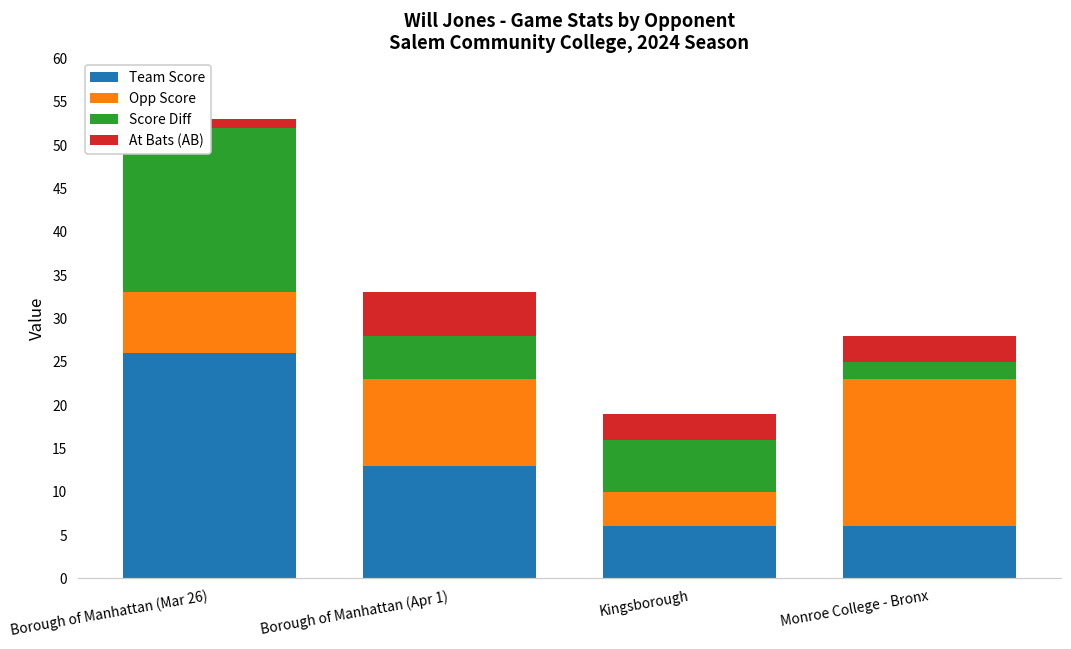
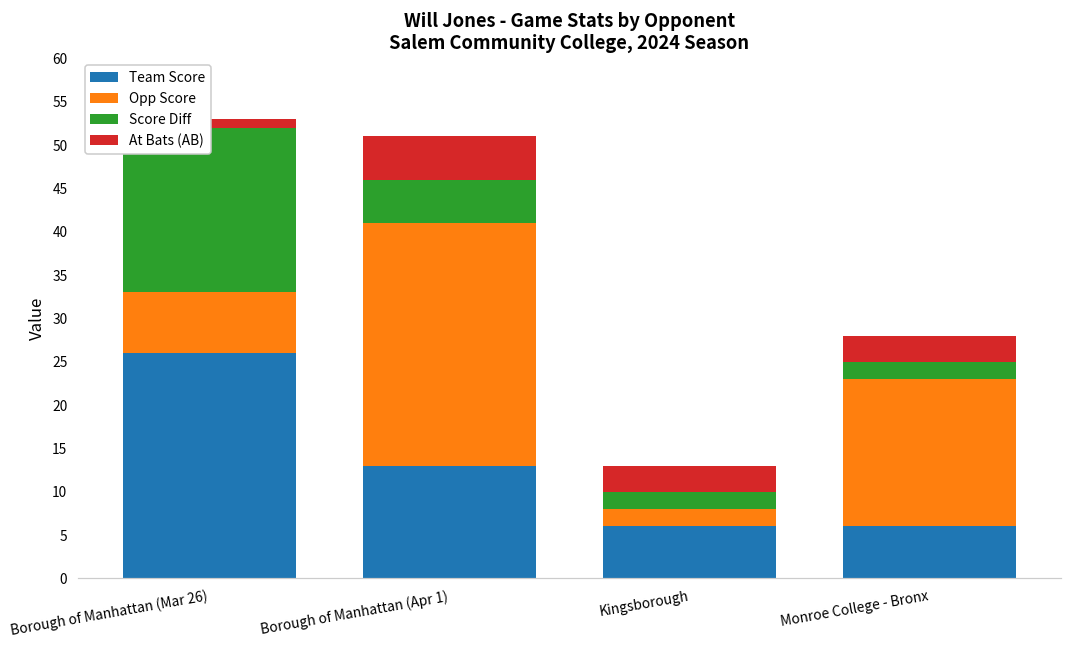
Opp Score, Borough of Manhattan (Apr 1): 10 -> 28
Opp Score, Kingsborough: 4 -> 2
Score Diff, Kingsborough: 6 -> 2
